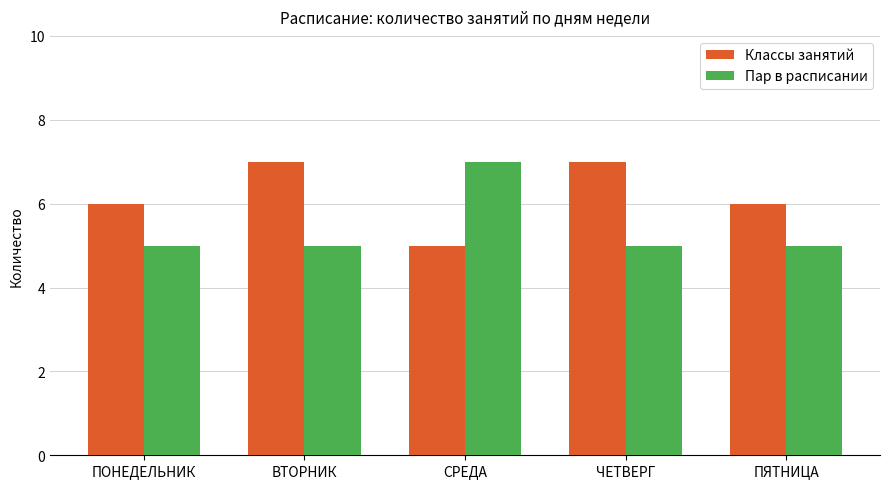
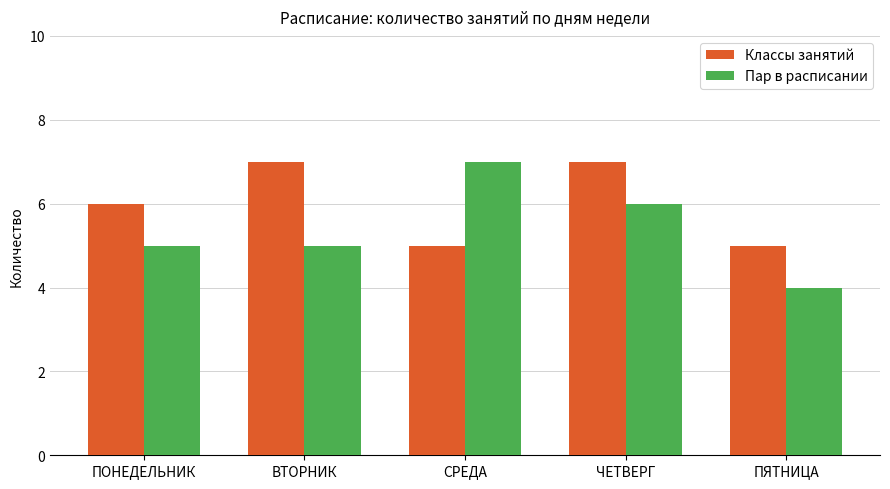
Пар в расписании, ЧЕТВЕРГ: 5 -> 6
Классы занятий, ПЯТНИЦА: 6 -> 5
Пар в расписании, ПЯТНИЦА: 5 -> 4
